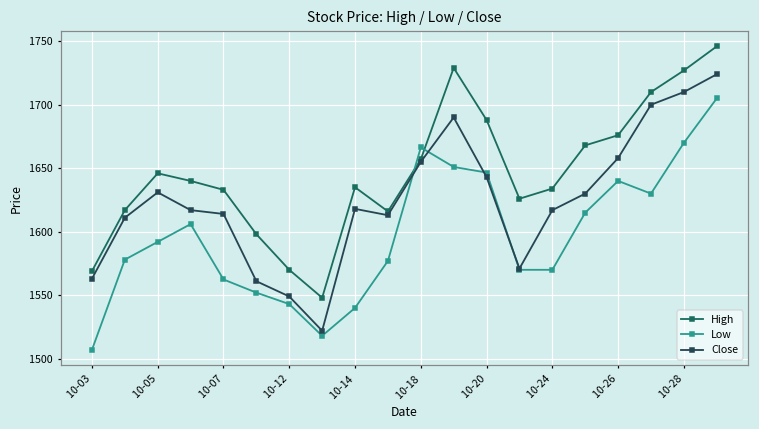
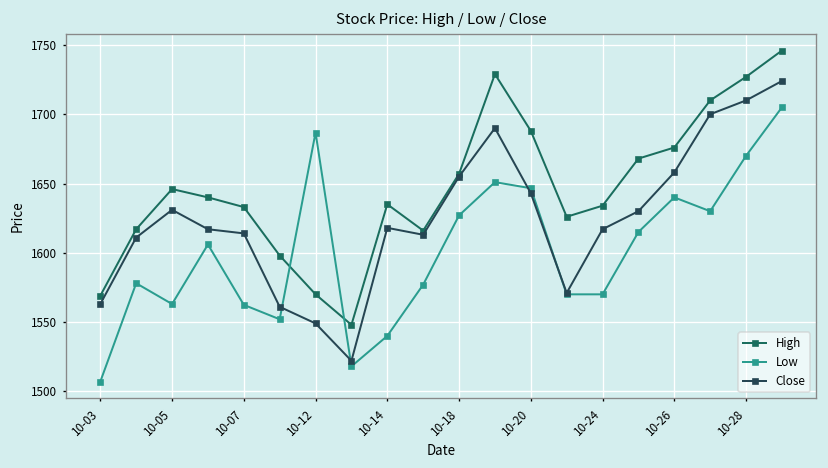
Low, 10-05: 1592 -> 1563
Low, 10-12: 1543 -> 1687
Low, 10-18: 1666 -> 1627
